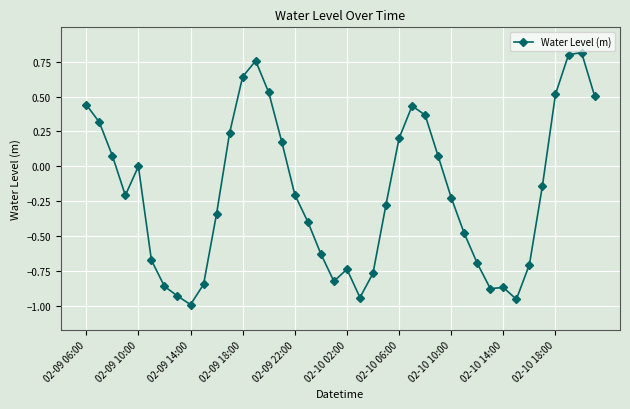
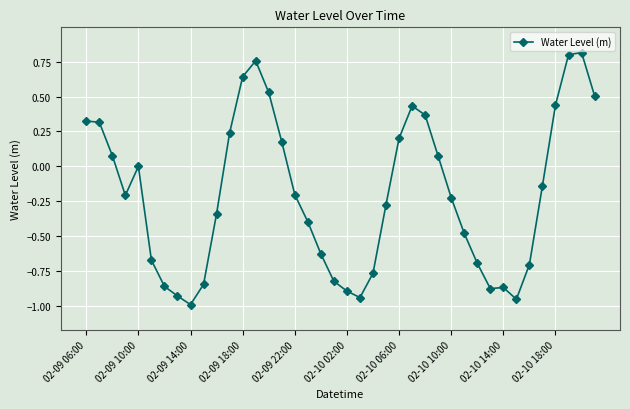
02-09 06:00: 0.44 -> 0.32
02-10 02:00: -0.74 -> -0.89
02-10 18:00: 0.52 -> 0.44
